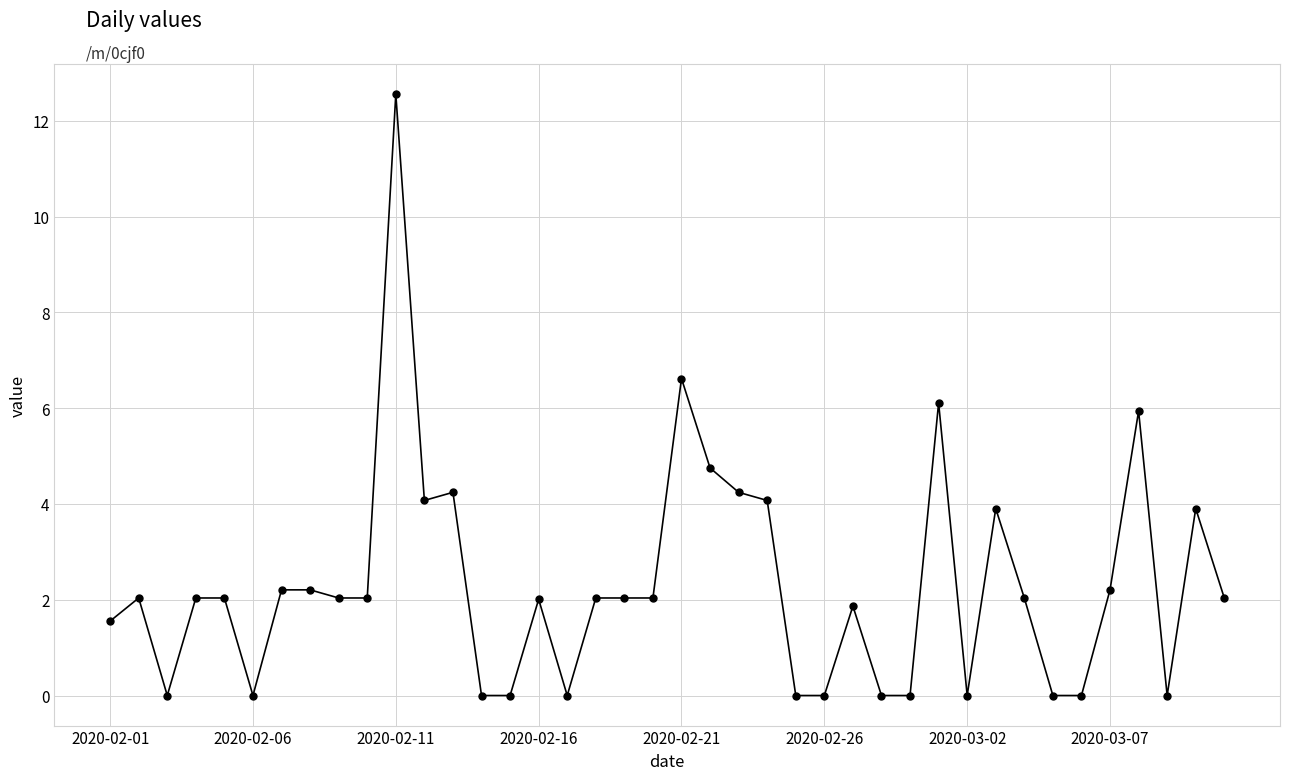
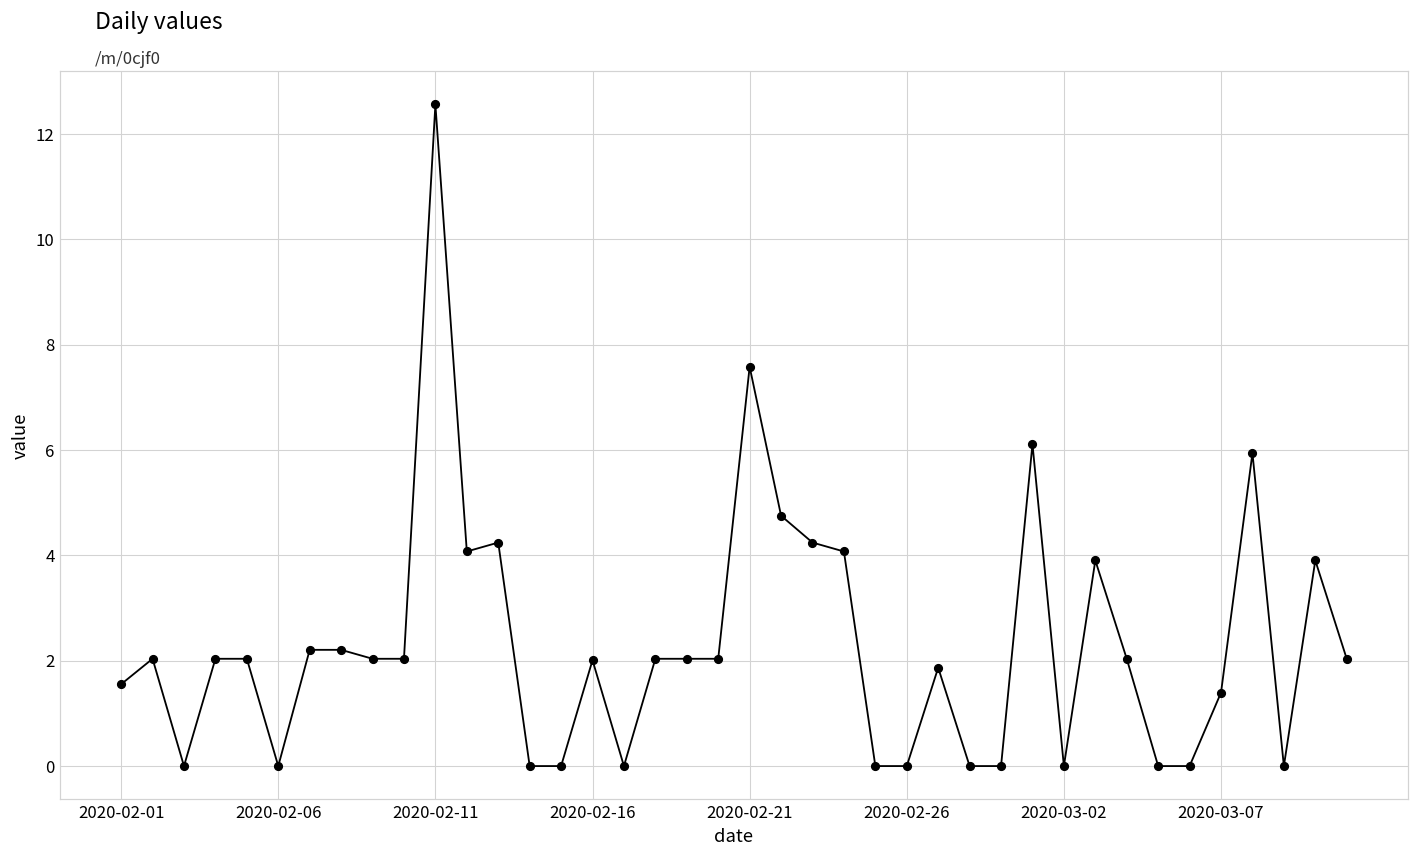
2020-02-21: 6.6 -> 7.6
2020-03-07: 2.2 -> 1.4
